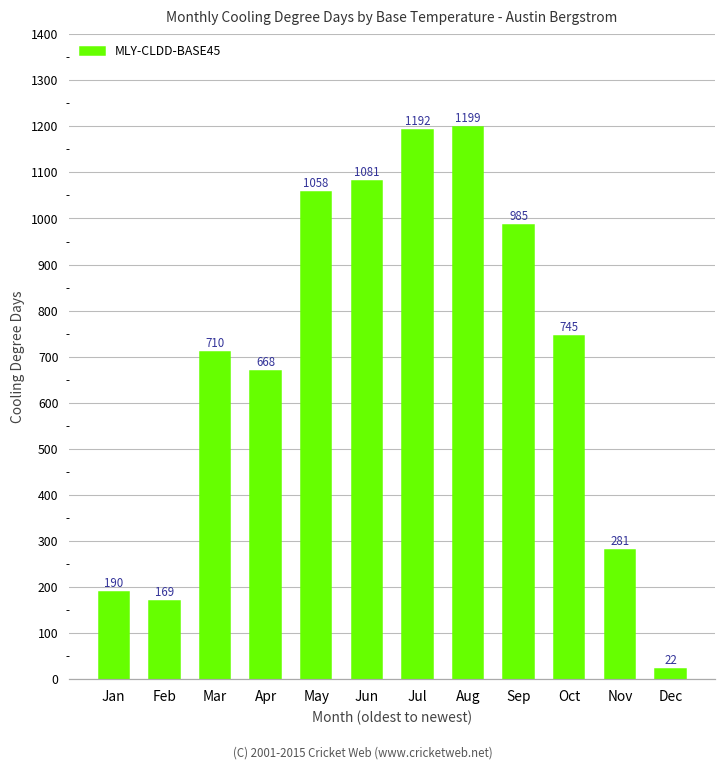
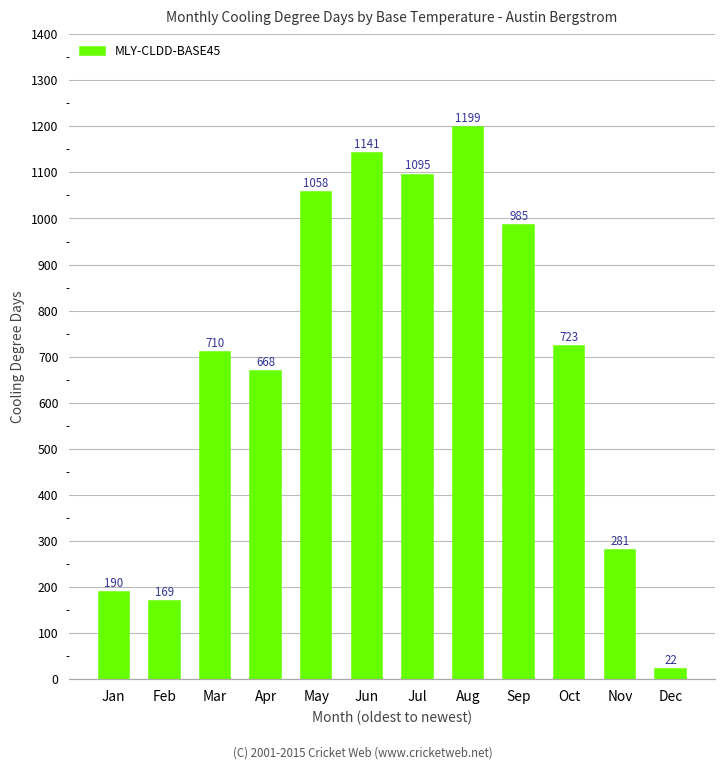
Jun: 1081 -> 1141
Jul: 1192 -> 1095
Oct: 745 -> 723
